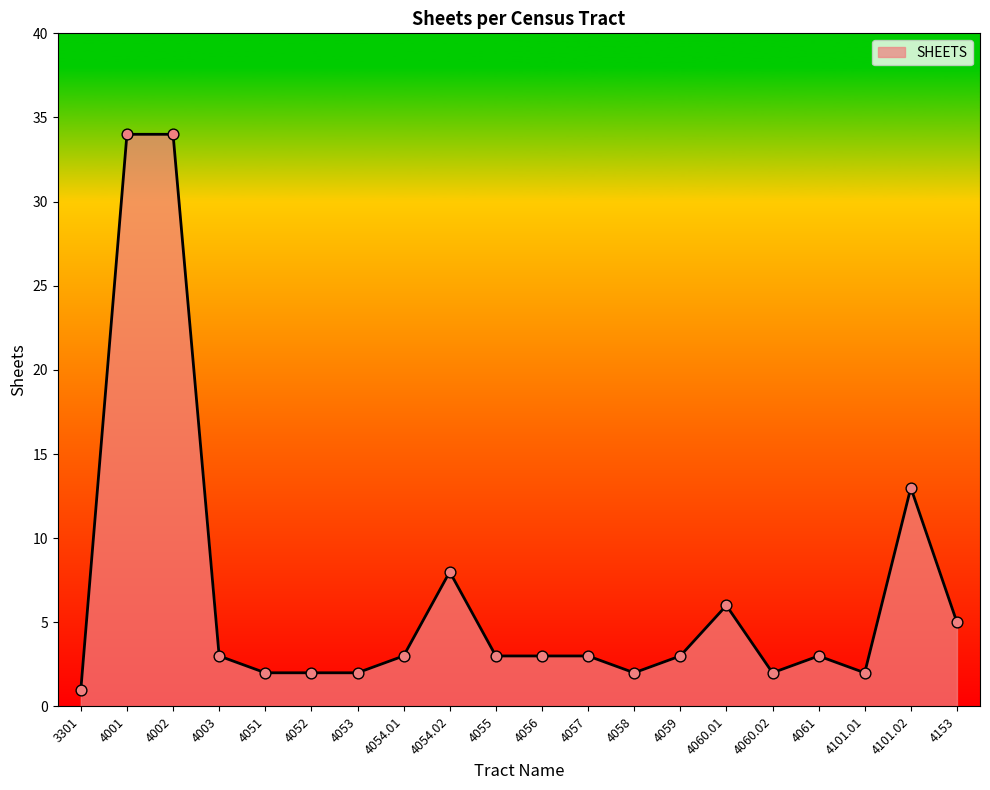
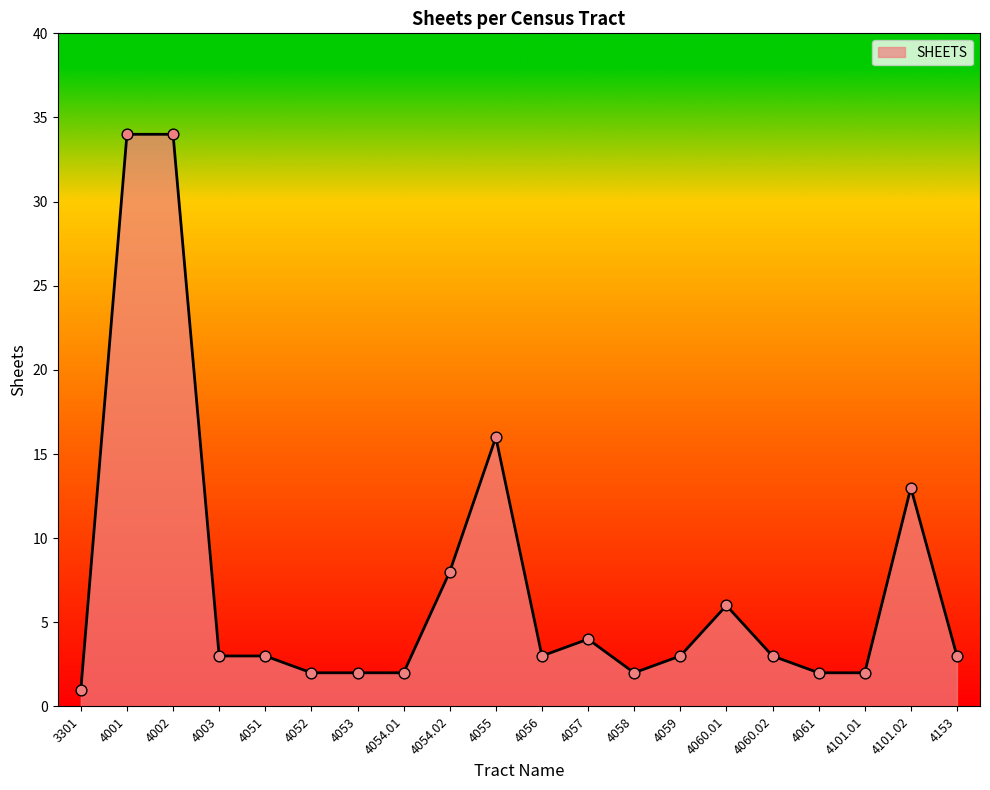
4051: 2 -> 3
4054.01: 3 -> 2
4055: 3 -> 16
4057: 3 -> 4
4060.02: 2 -> 3
4061: 3 -> 2
4153: 5 -> 3
